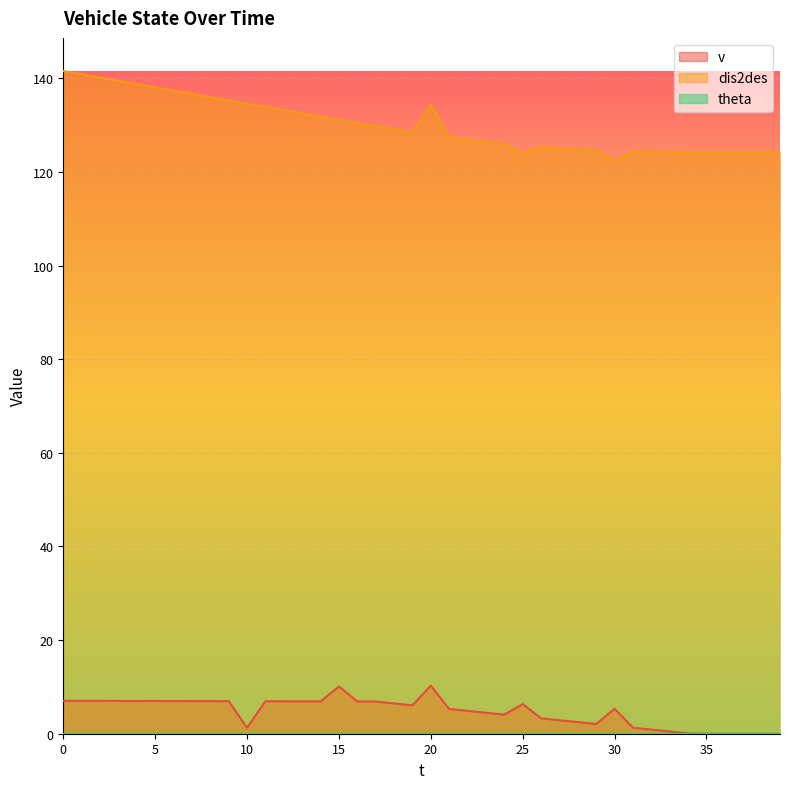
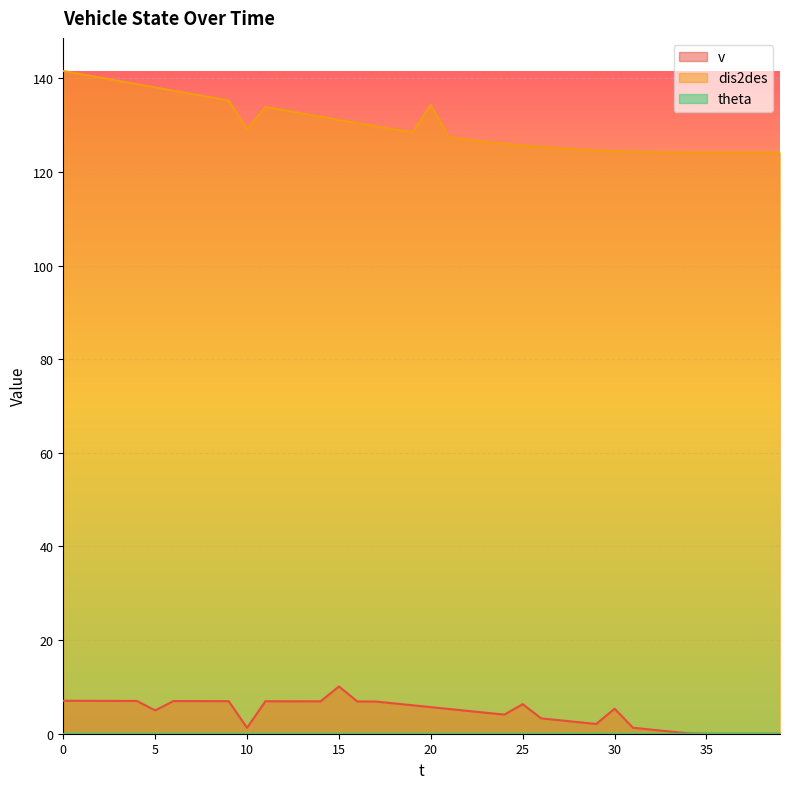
v, 5: 7 -> 5
dis2des, 10: 135 -> 129
v, 20: 10 -> 6
dis2des, 25: 124 -> 126
dis2des, 30: 122 -> 124
